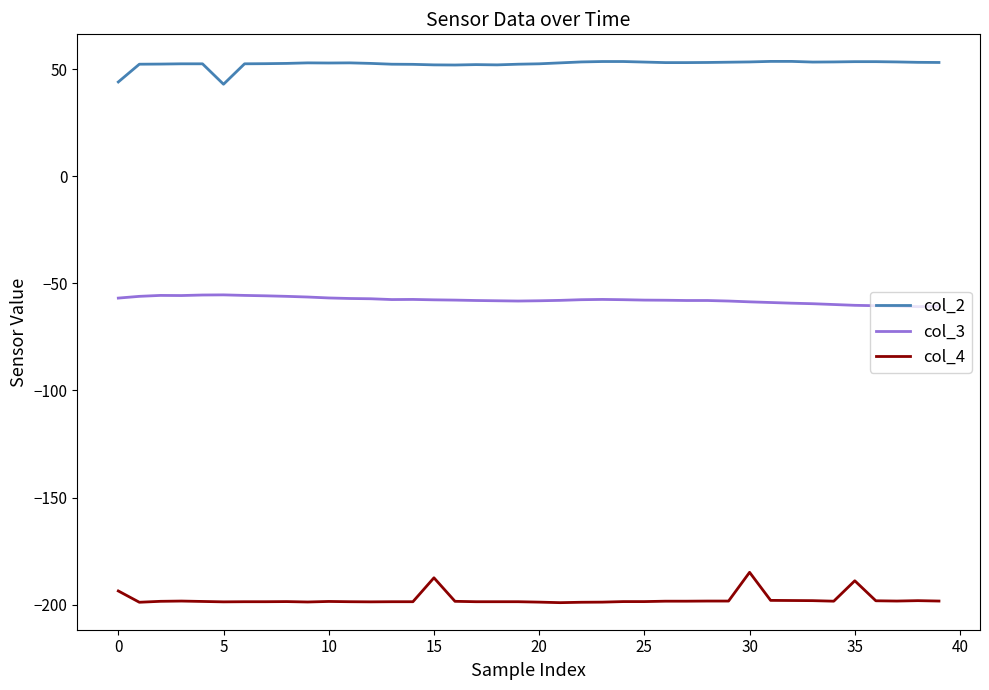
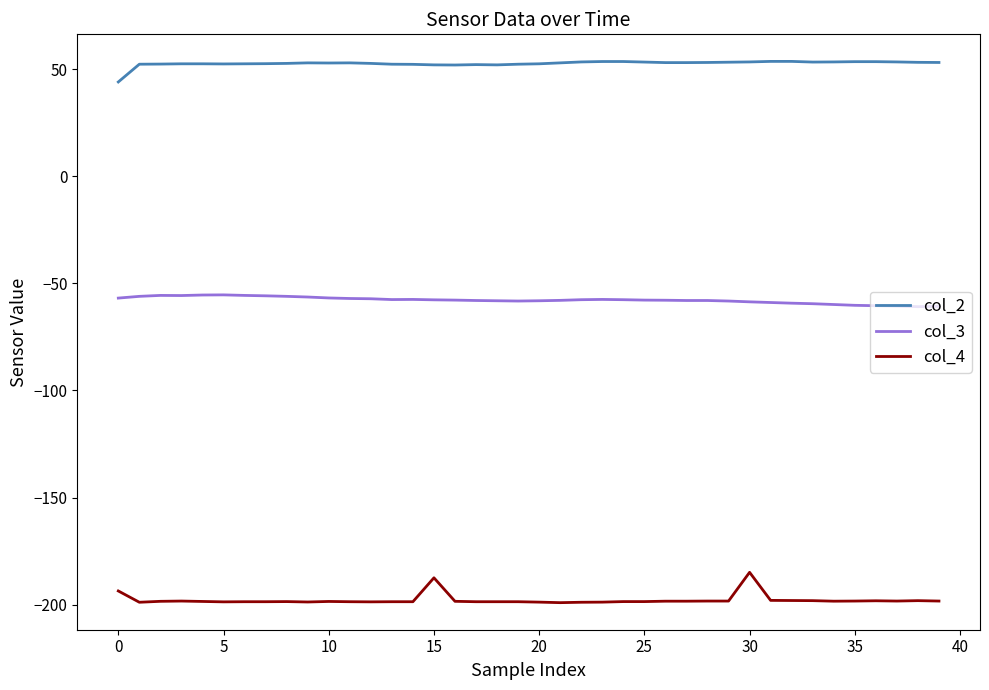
col_2, 5: 43 -> 52
col_4, 35: -189 -> -198
